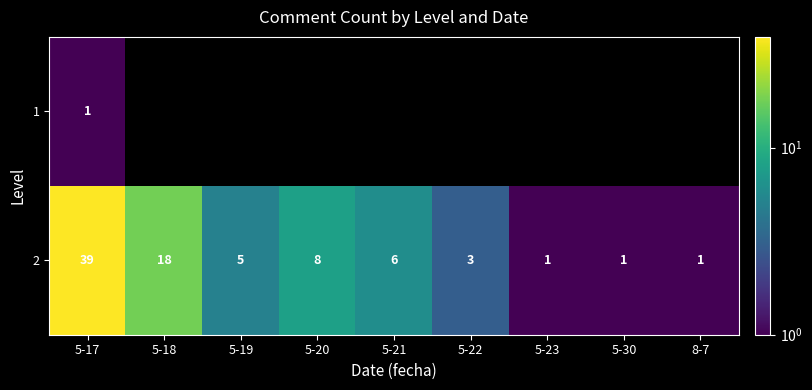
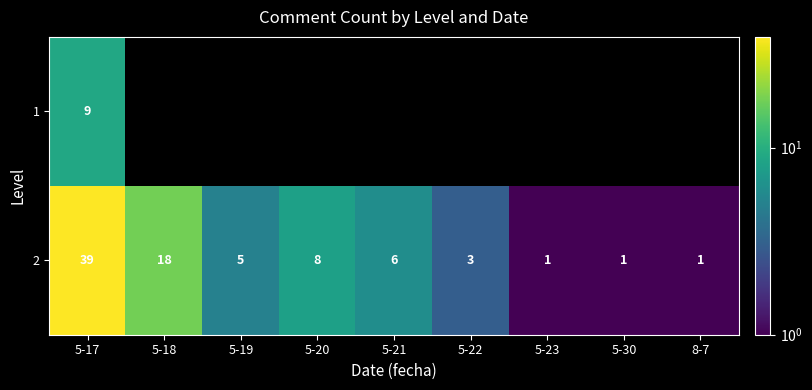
1, 5-17: 1 -> 9
